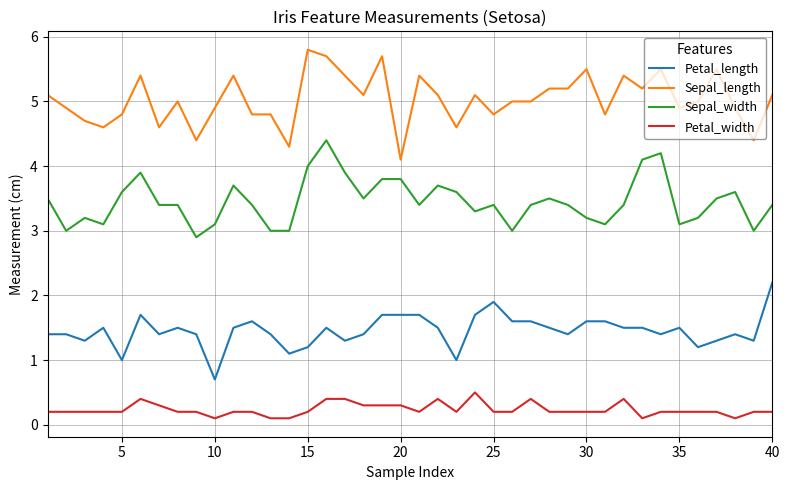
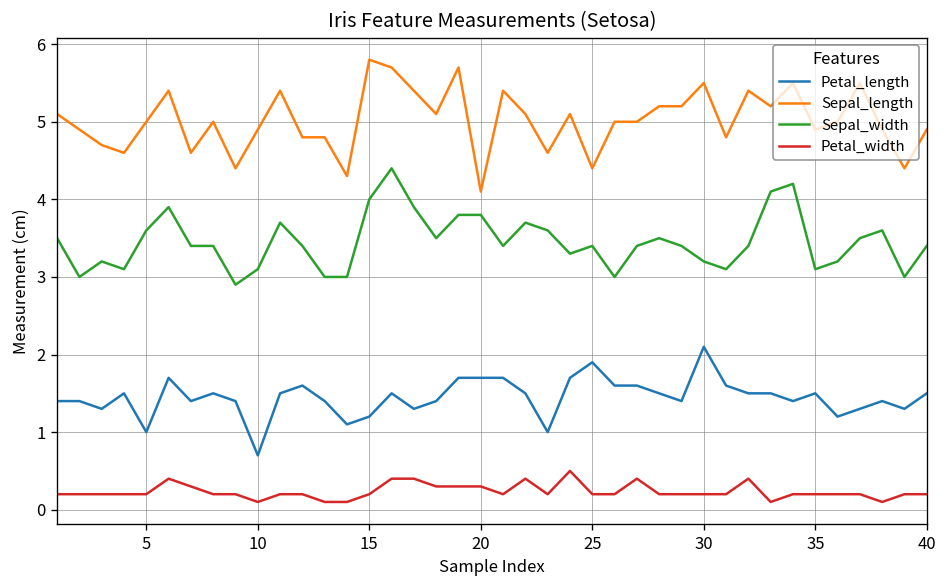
Sepal_length, 5: 4.8 -> 5.0
Sepal_length, 25: 4.8 -> 4.4
Petal_length, 30: 1.6 -> 2.1
Petal_length, 40: 2.2 -> 1.5
Sepal_length, 40: 5.1 -> 4.9
